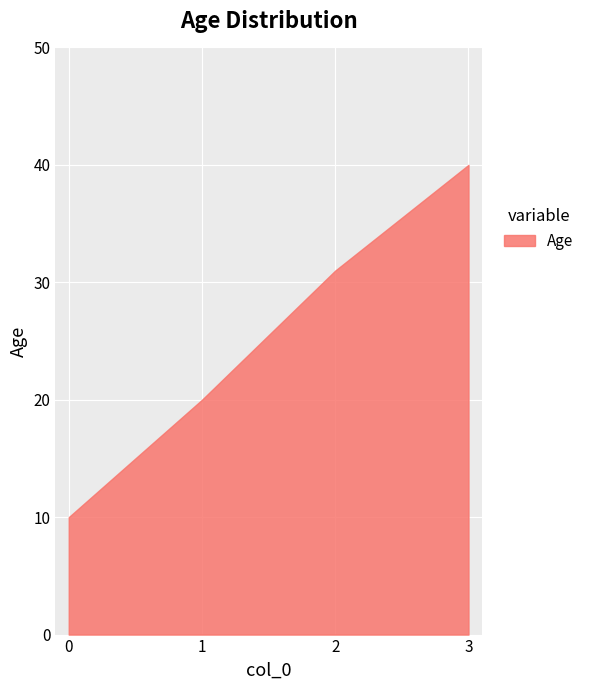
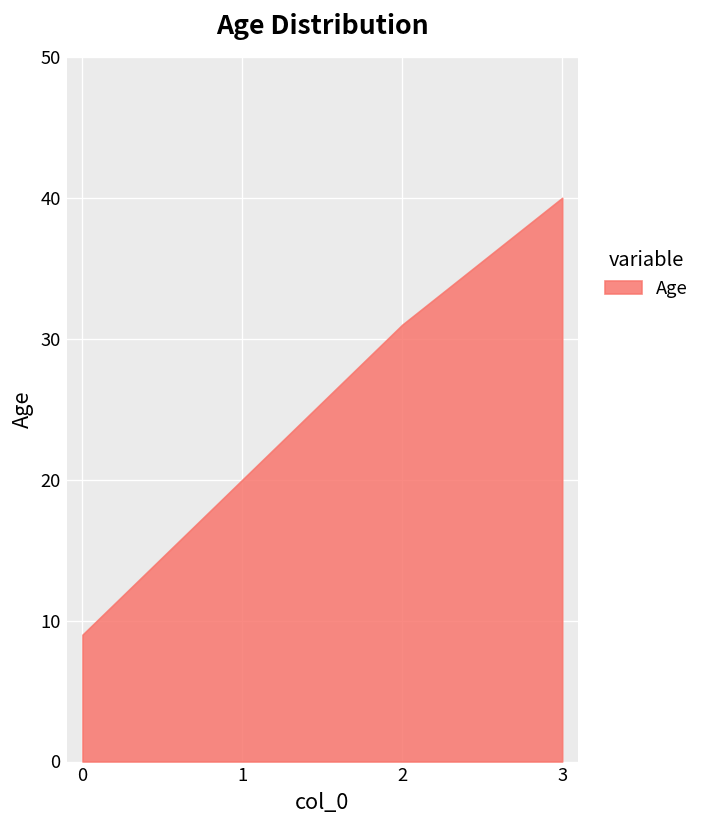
0: 10 -> 9
